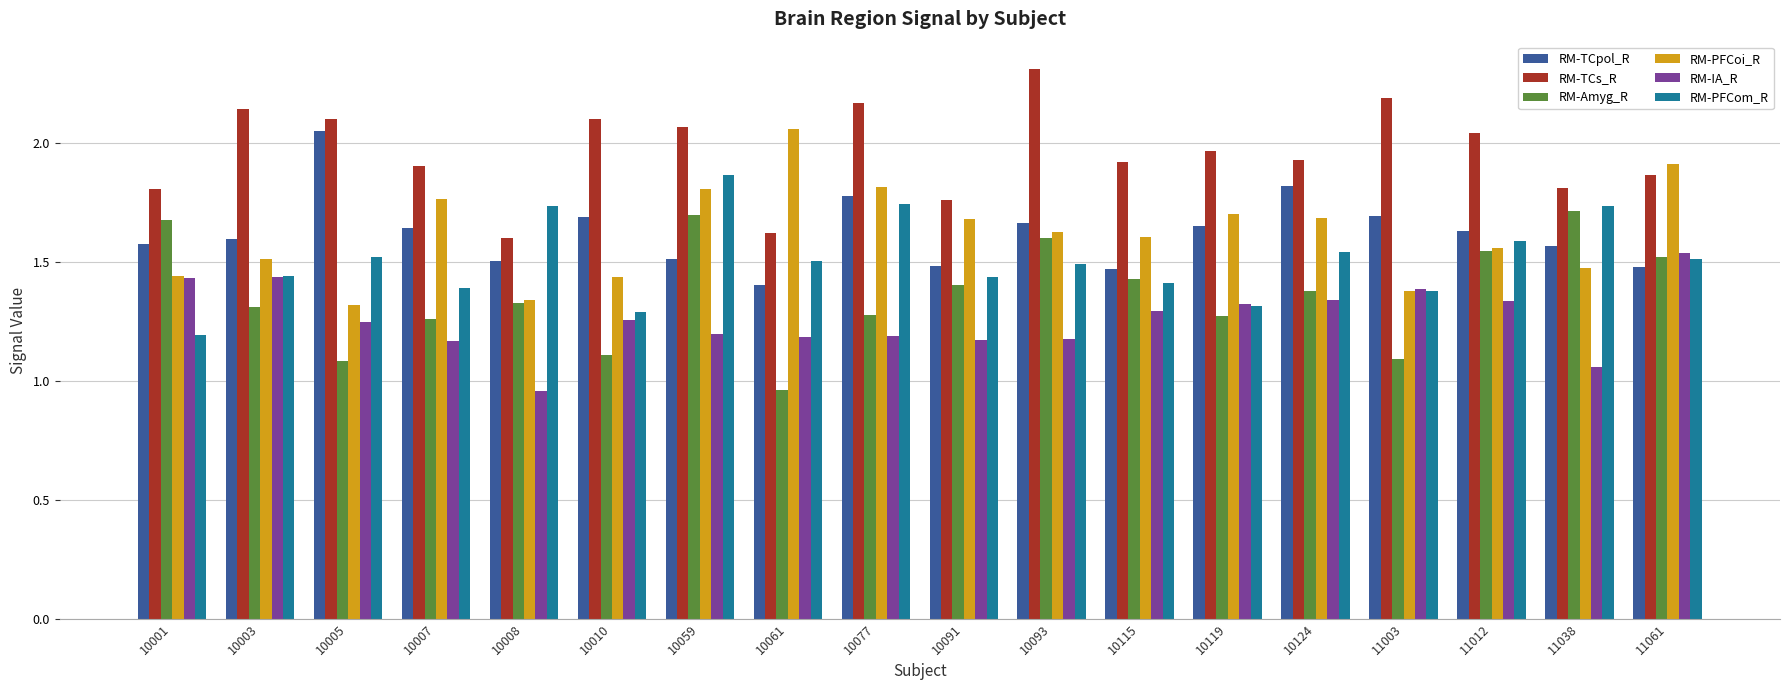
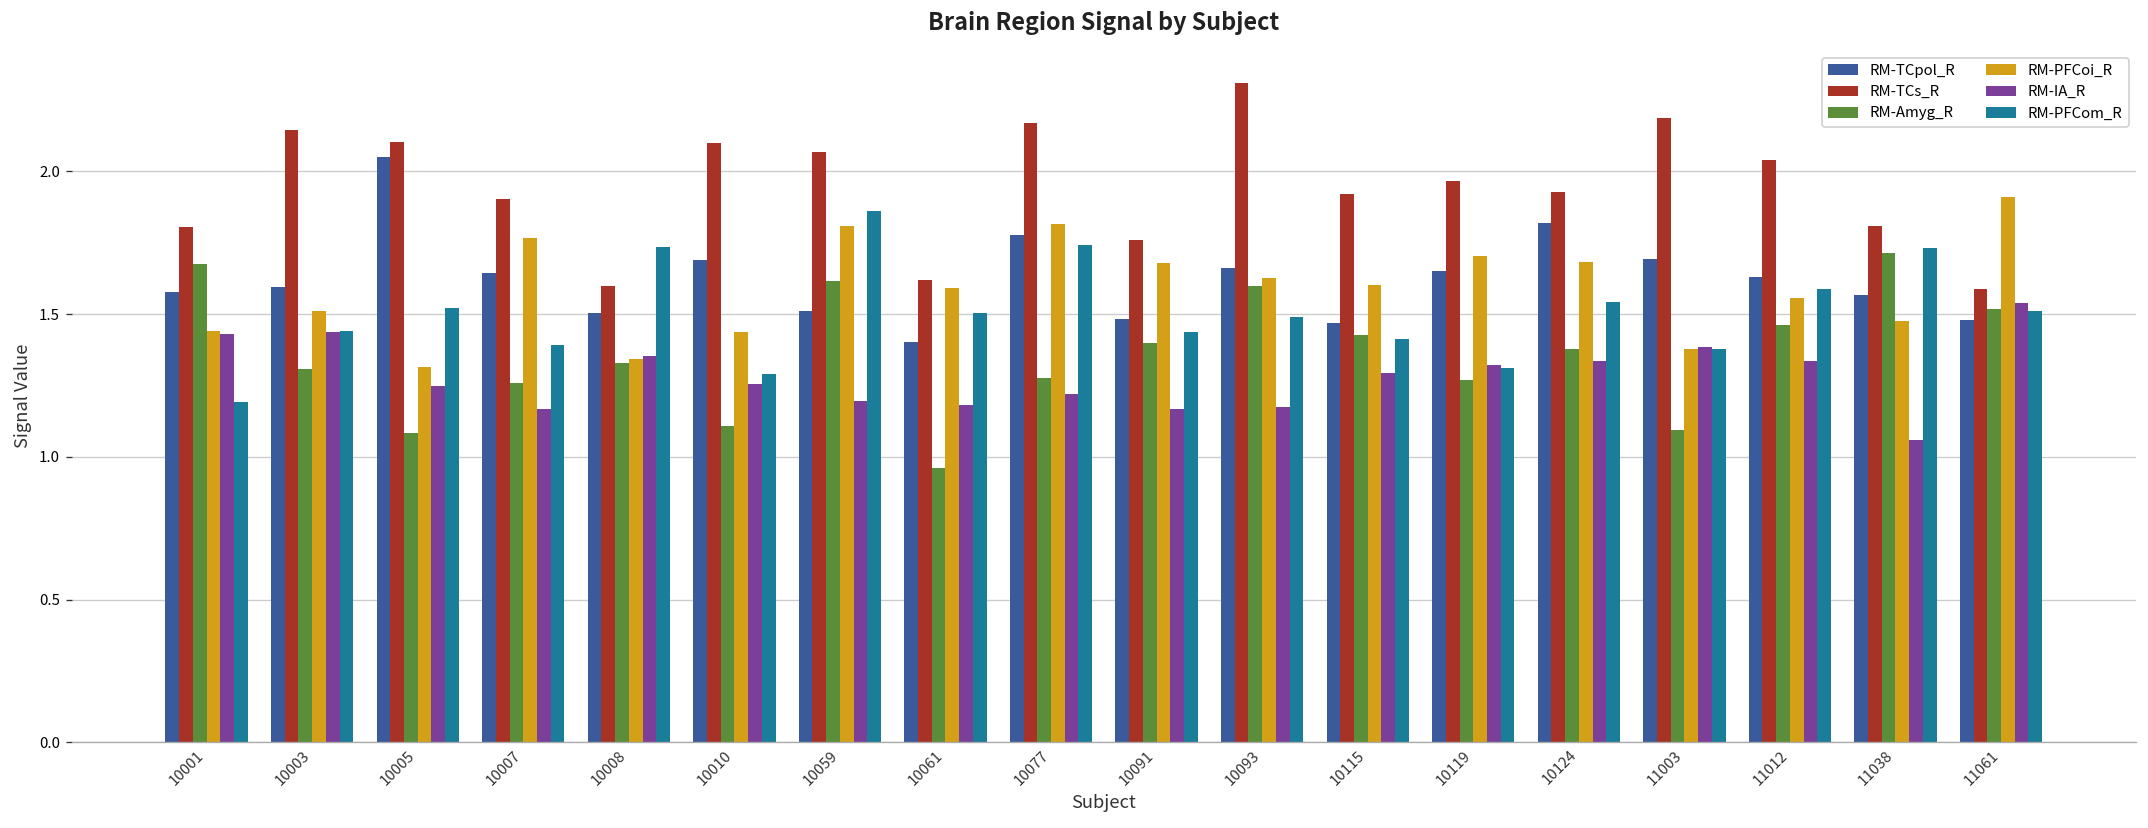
RM-IA_R, 10008: 0.96 -> 1.35
RM-Amyg_R, 10059: 1.70 -> 1.62
RM-PFCoi_R, 10061: 2.06 -> 1.59
RM-IA_R, 10077: 1.19 -> 1.22
RM-Amyg_R, 11012: 1.55 -> 1.46
RM-TCs_R, 11061: 1.87 -> 1.59
